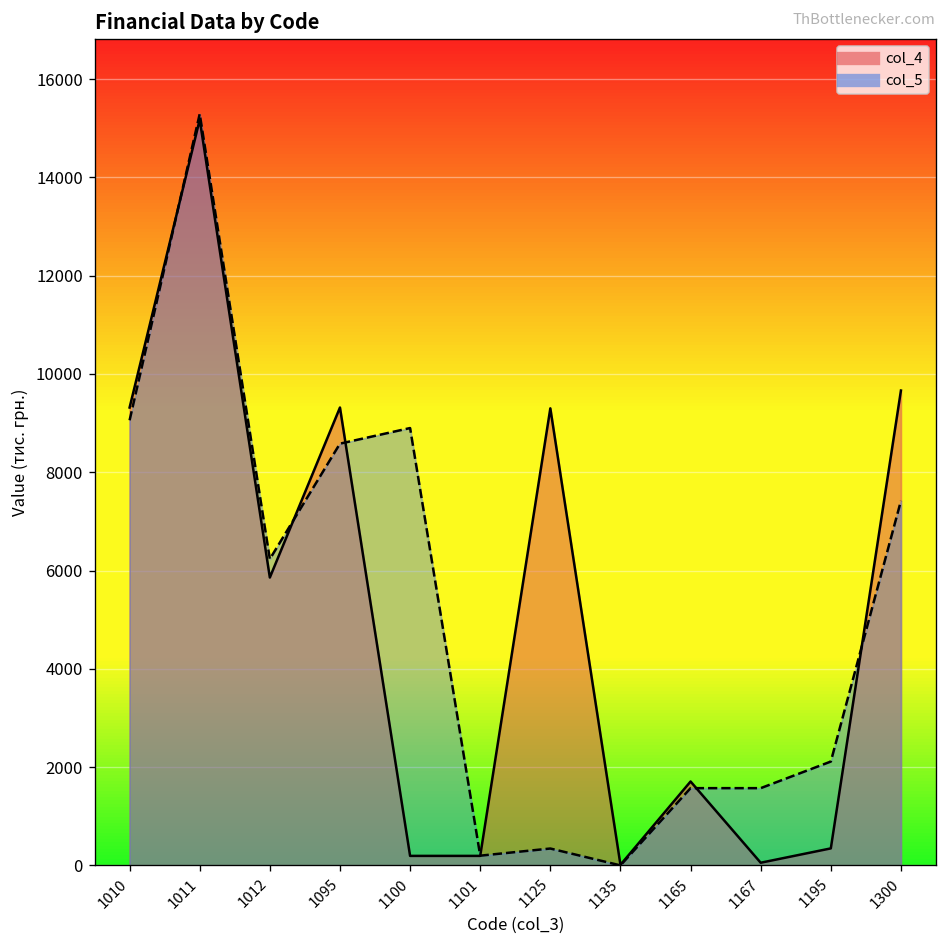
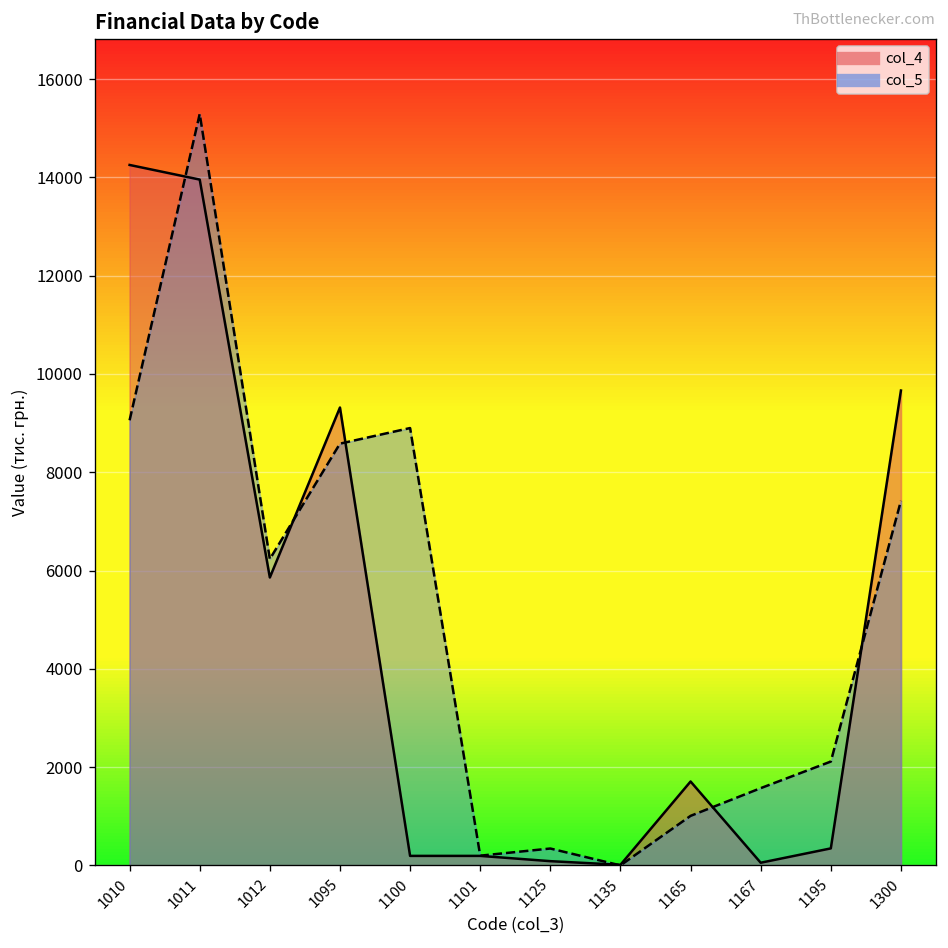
col_4, 1010: 9300 -> 14300
col_4, 1011: 15200 -> 14000
col_4, 1125: 9300 -> 100
col_5, 1165: 1600 -> 1000
